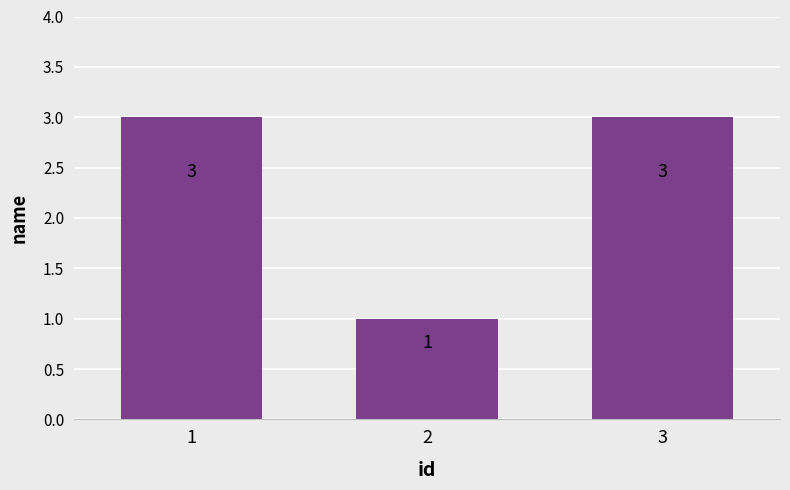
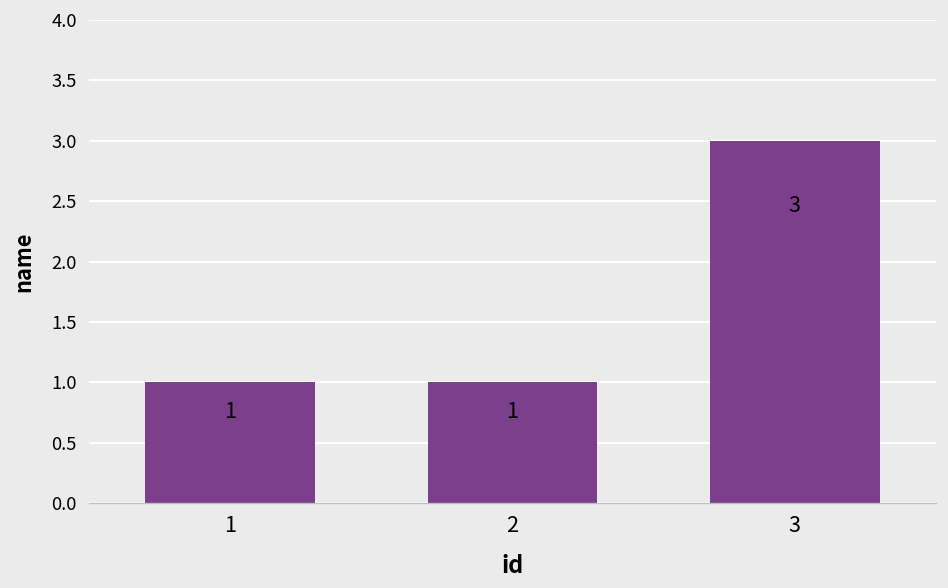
1: 3 -> 1
